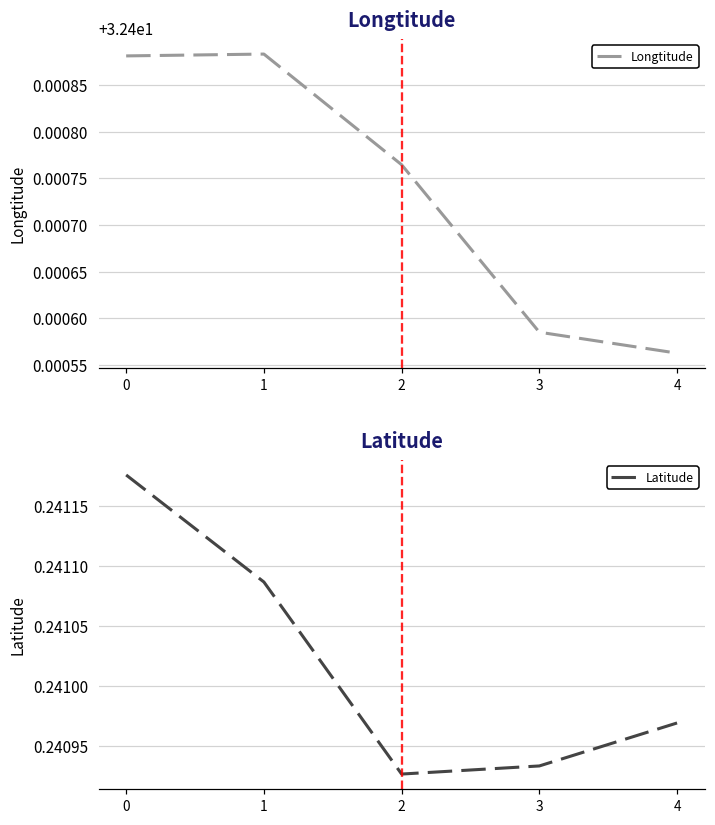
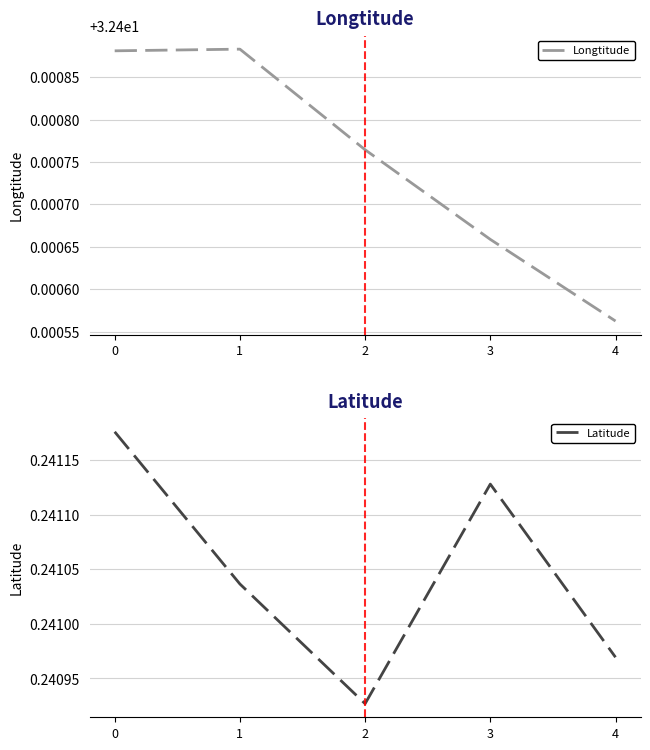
Longtitude, 3: 32.40058 -> 32.40066
Latitude, 1: 0.241087 -> 0.241036
Latitude, 3: 0.240934 -> 0.241128
